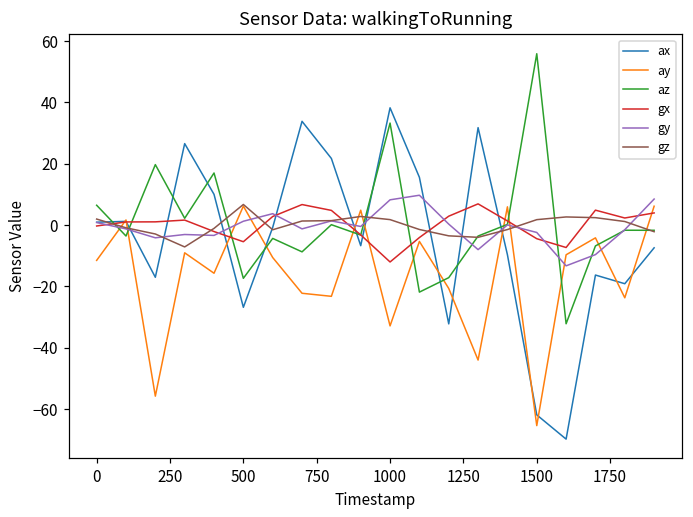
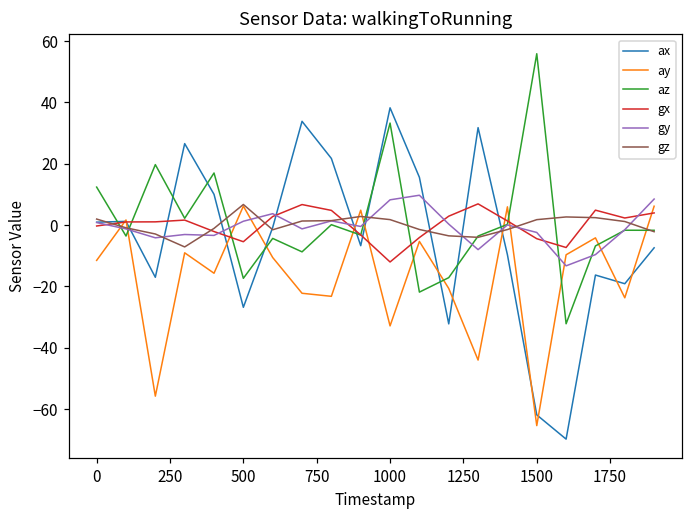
az, 0: 6 -> 12
